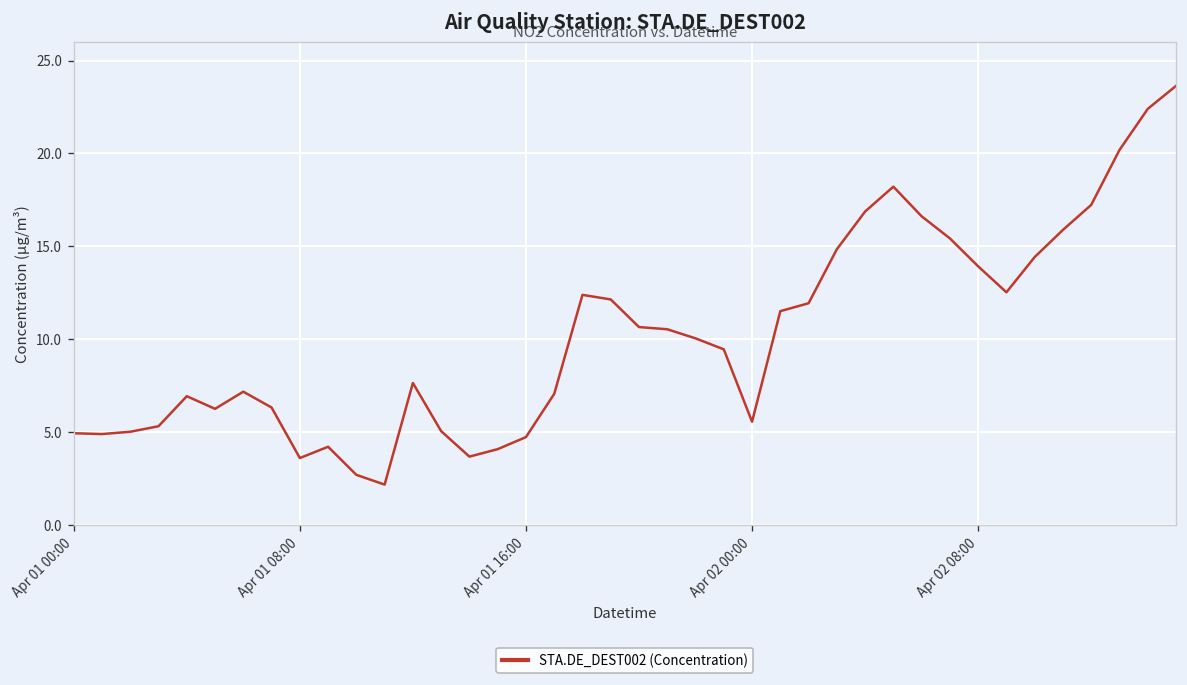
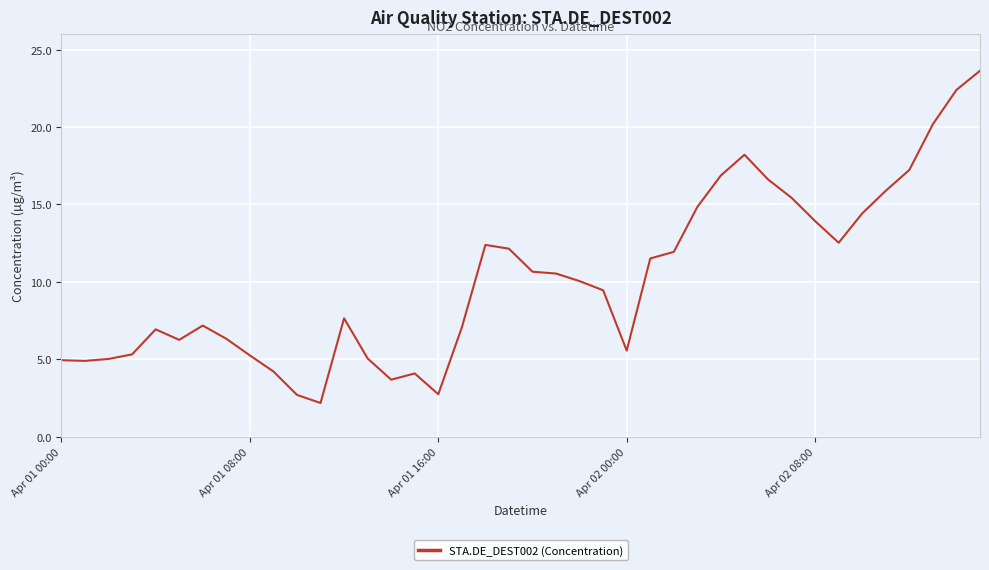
Apr 01 08:00: 3.6 -> 5.3
Apr 01 16:00: 4.7 -> 2.7
